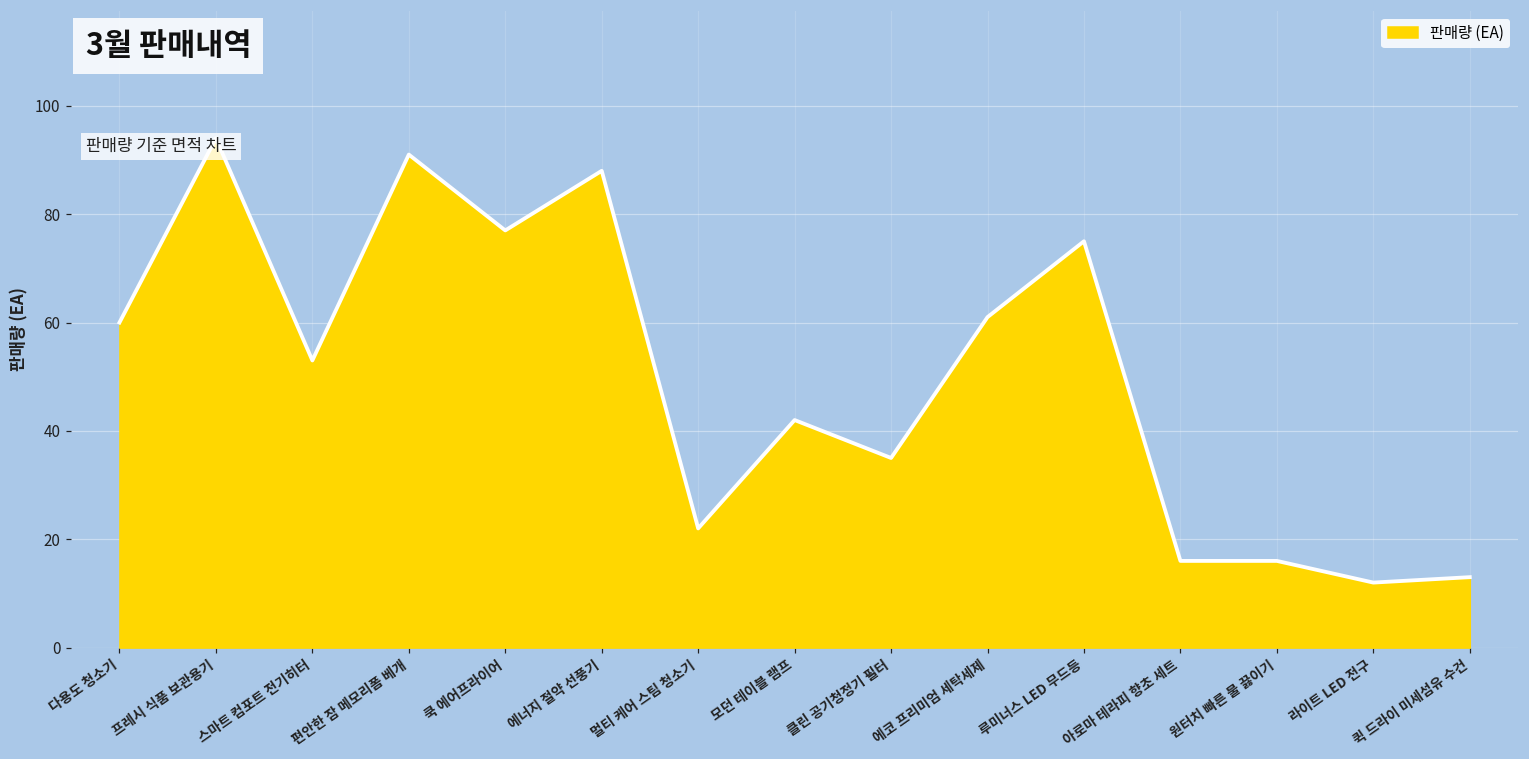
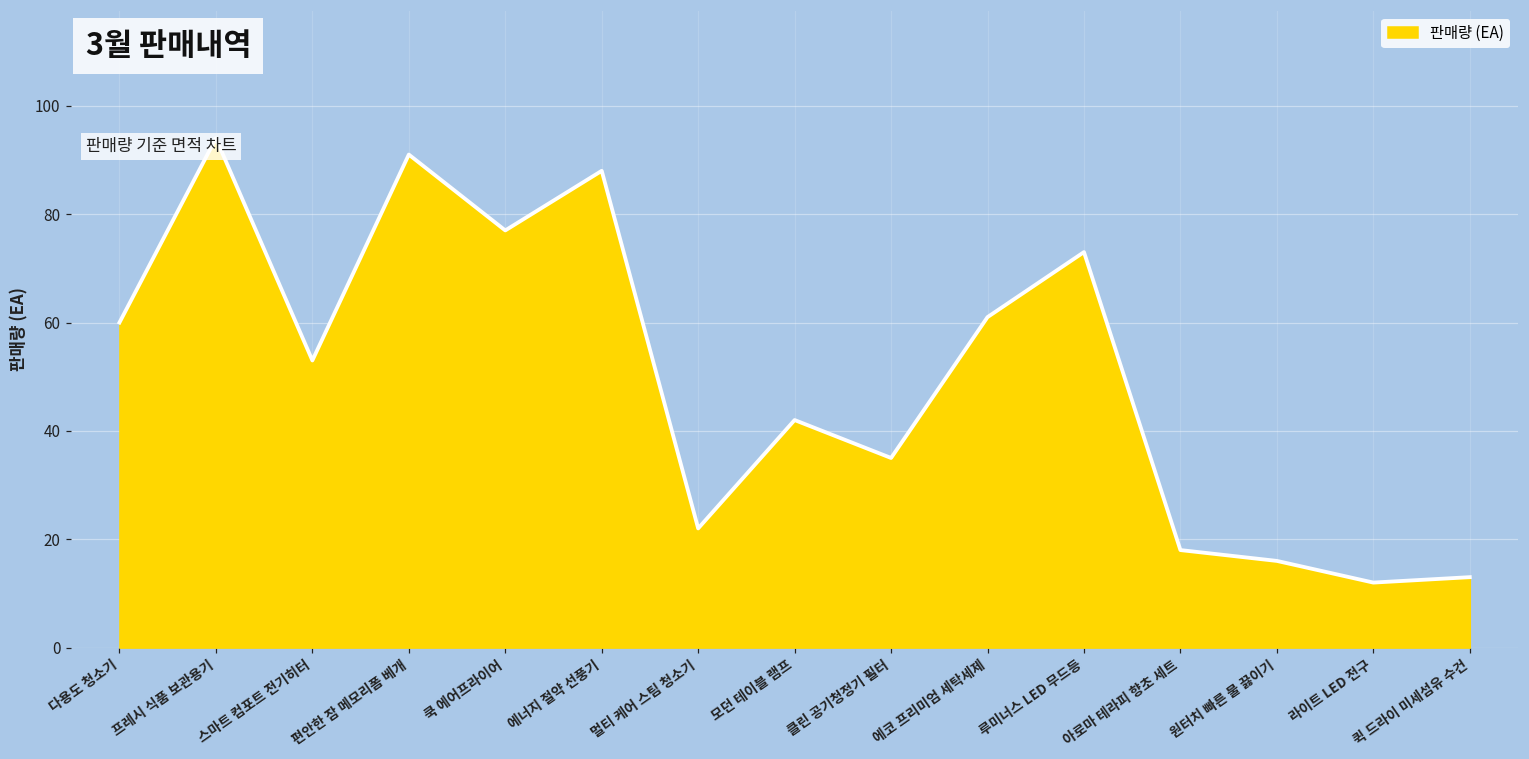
루미너스 LED 무드등: 75 -> 73
아로마 테라피 향초 세트: 16 -> 18
